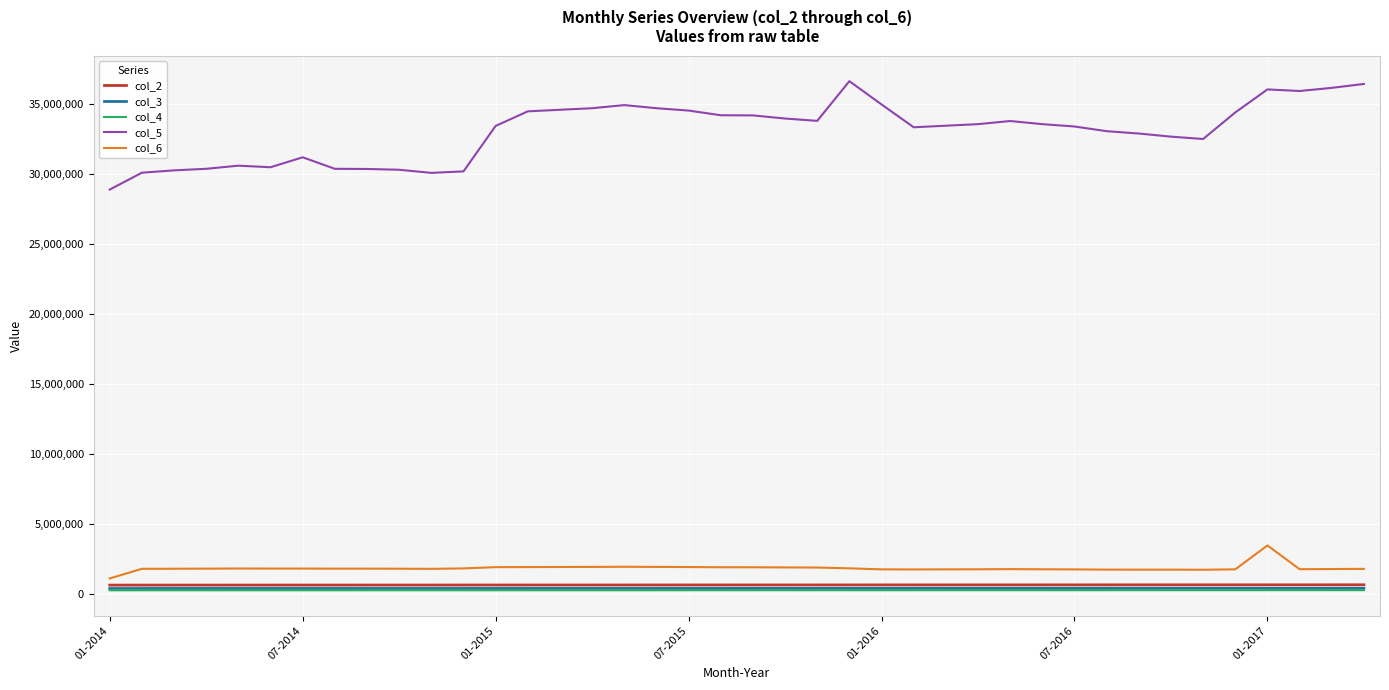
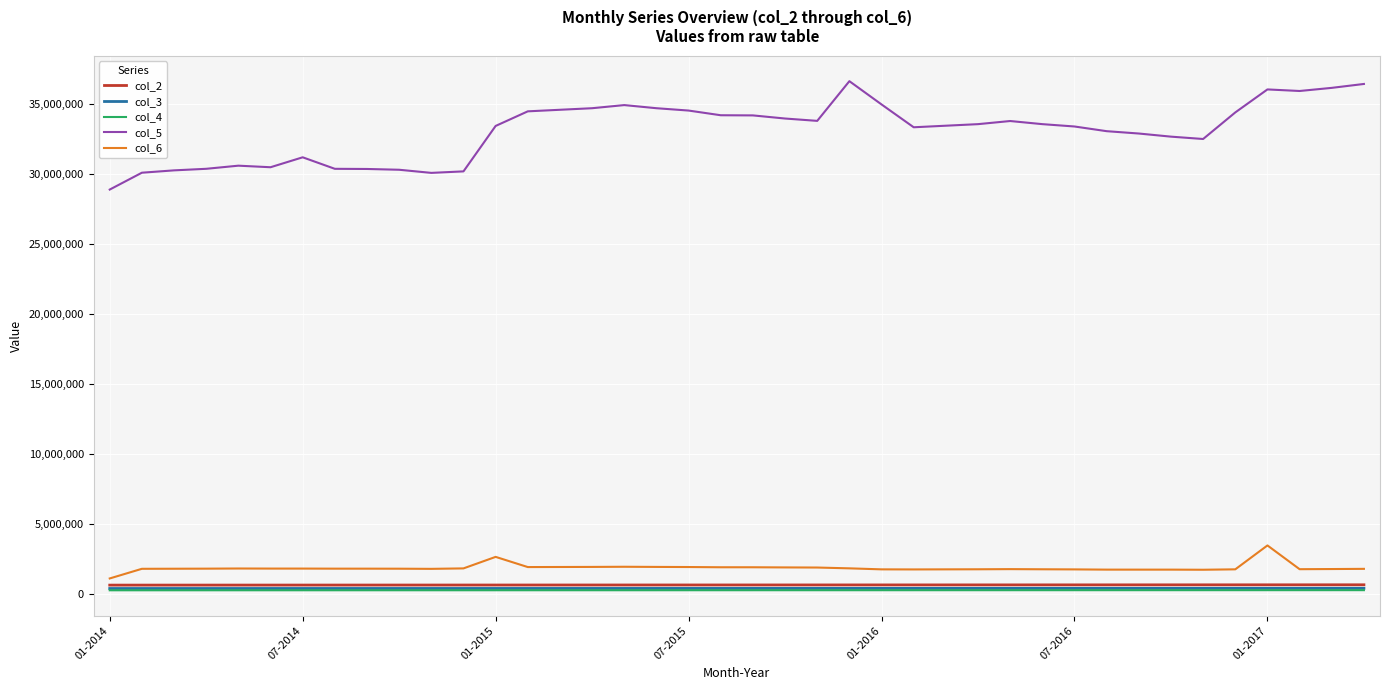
col_6, 01-2015: 1,900,000 -> 2,600,000
